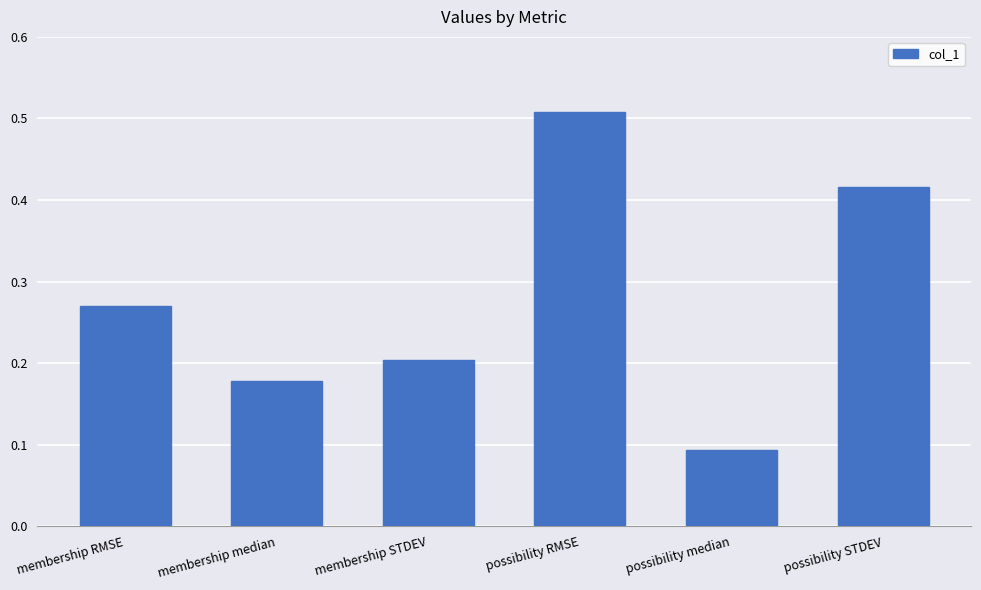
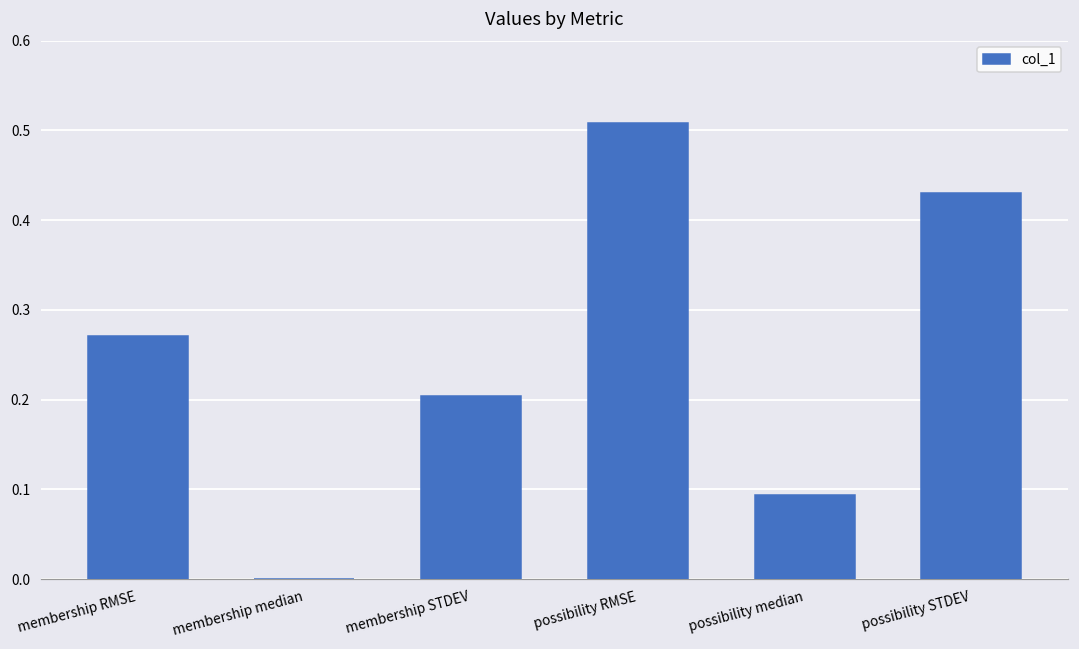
membership median: 0.18 -> 0.00
possibility STDEV: 0.42 -> 0.43
